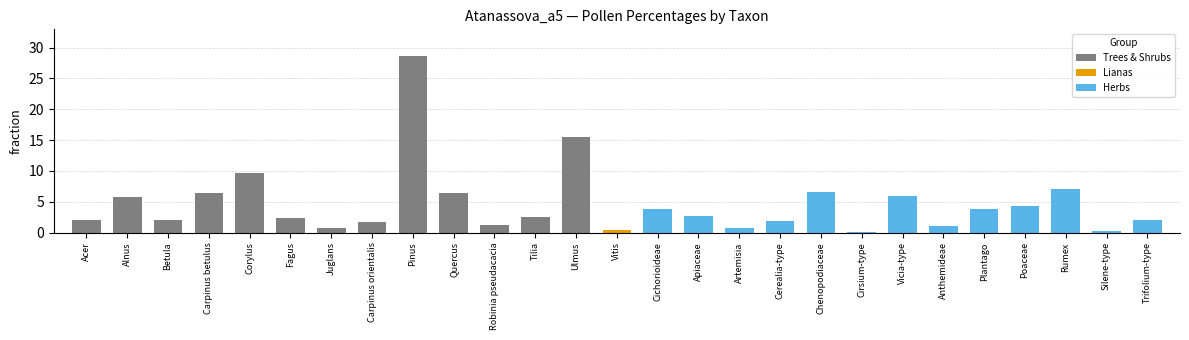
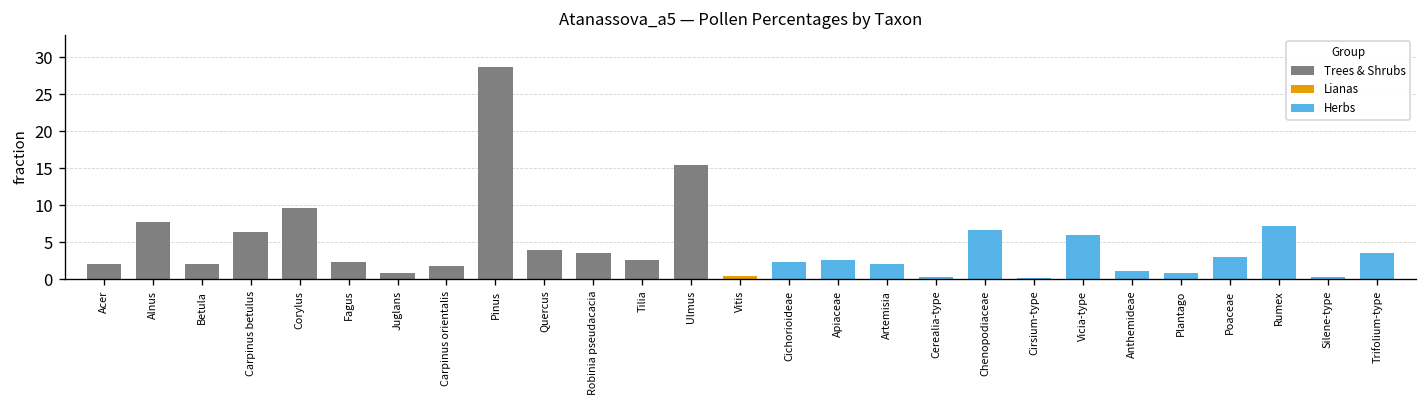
Trees & Shrubs, Alnus: 6 -> 8
Trees & Shrubs, Quercus: 6 -> 4
Trees & Shrubs, Robinia pseudacacia: 1 -> 3
Herbs, Cichorioideae: 4 -> 2
Herbs, Artemisia: 1 -> 2
Herbs, Cerealia-type: 2 -> 0
Herbs, Plantago: 4 -> 1
Herbs, Poaceae: 4 -> 3
Herbs, Trifolium-type: 2 -> 4
